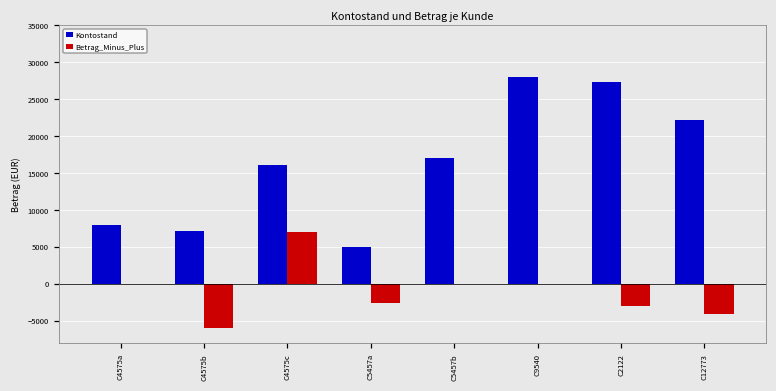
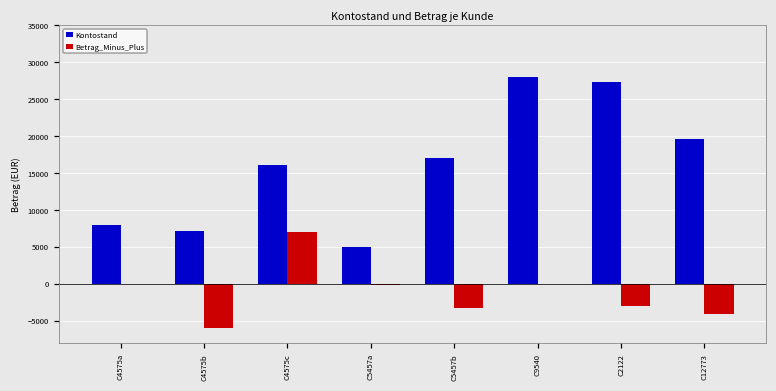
Betrag_Minus_Plus, C5457a: -3000 -> 0
Betrag_Minus_Plus, C5457b: 0 -> -3000
Kontostand, C12773: 22000 -> 20000
